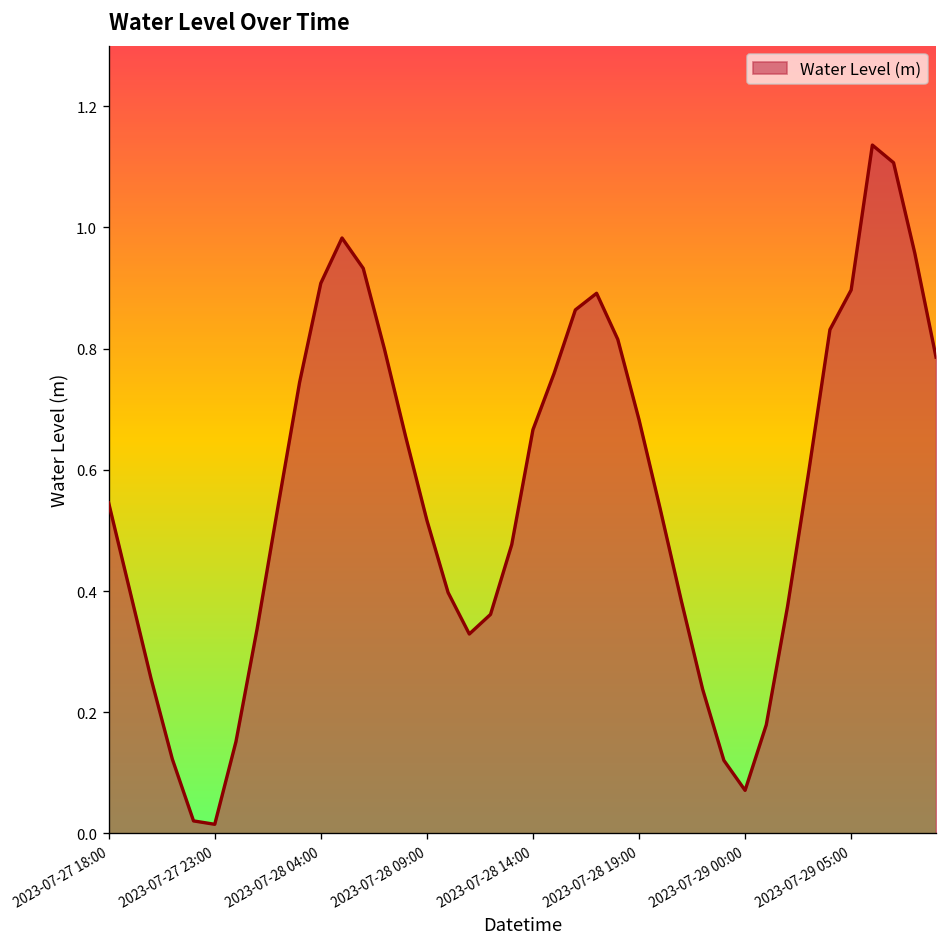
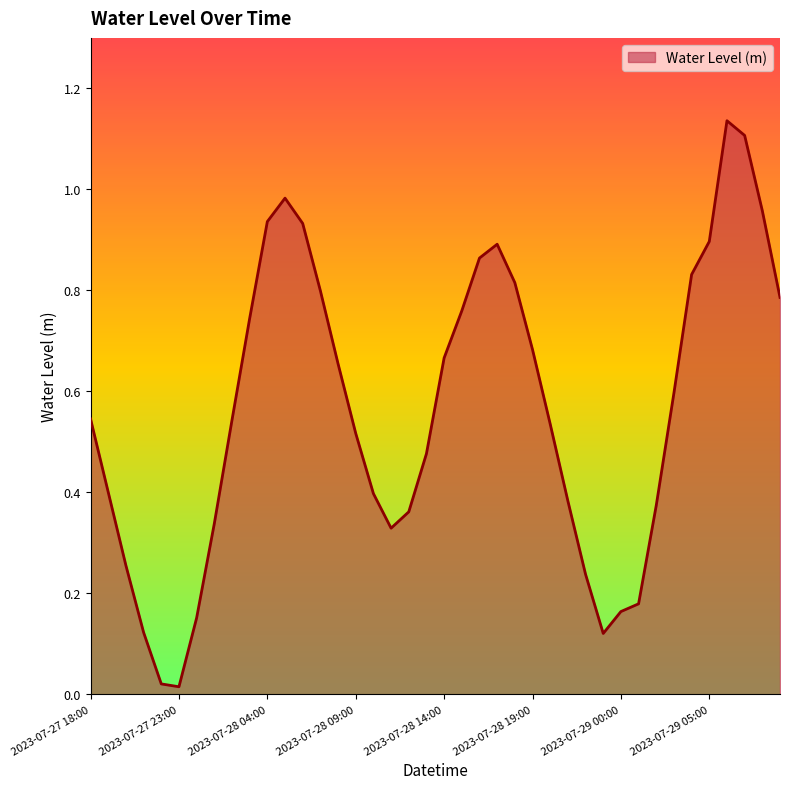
2023-07-28 04:00: 0.91 -> 0.94
2023-07-29 00:00: 0.07 -> 0.16
